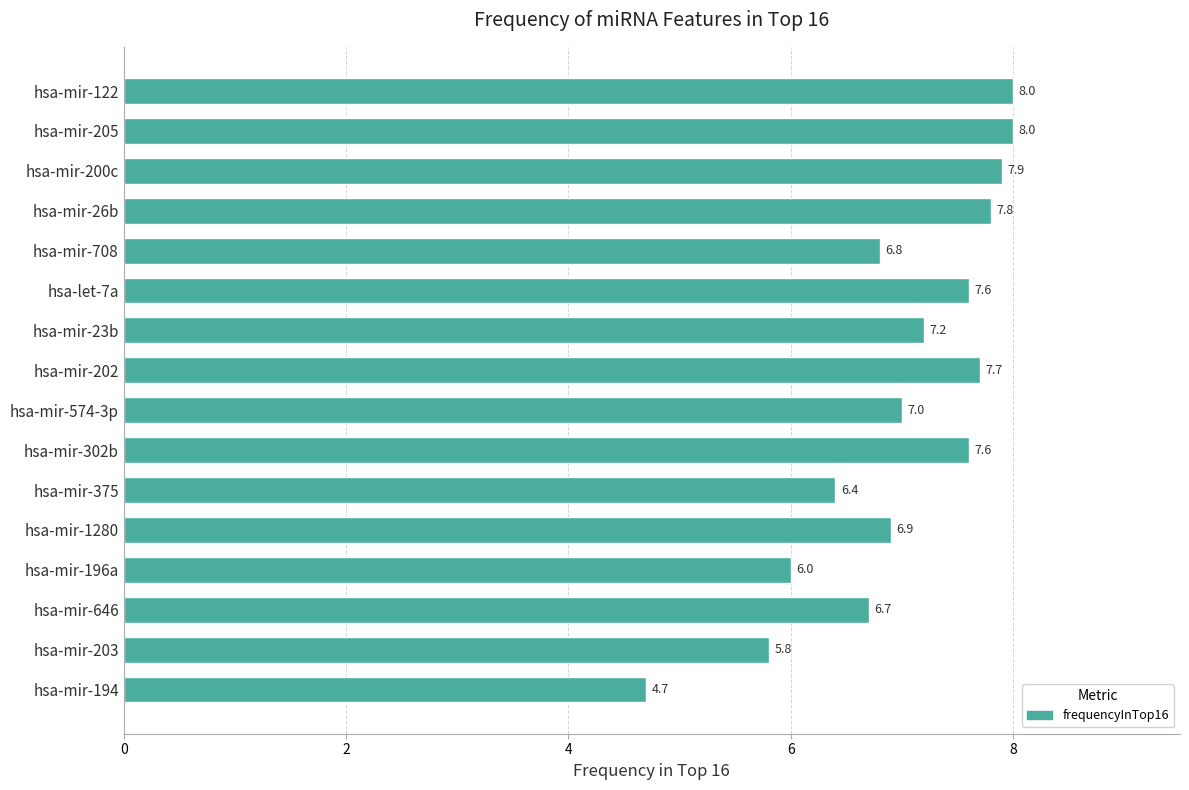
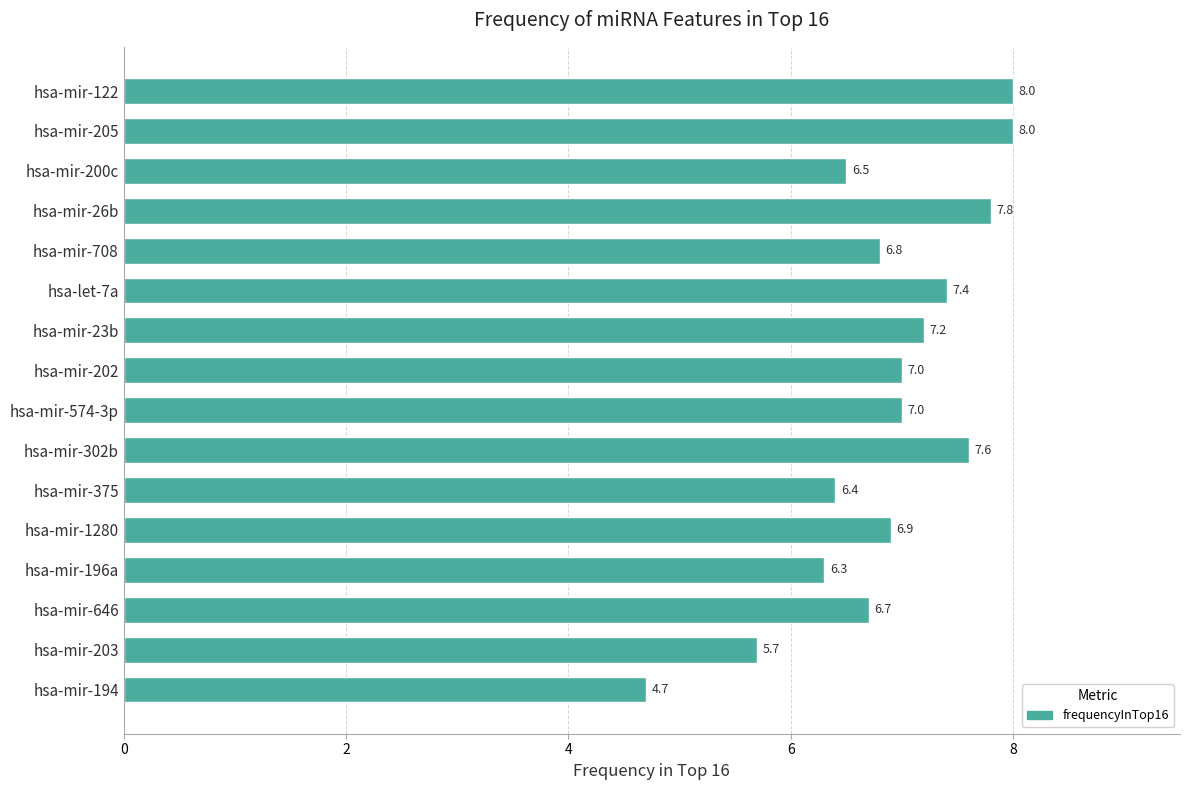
hsa-mir-200c: 7.9 -> 6.5
hsa-let-7a: 7.6 -> 7.4
hsa-mir-202: 7.7 -> 7.0
hsa-mir-196a: 6.0 -> 6.3
hsa-mir-203: 5.8 -> 5.7
